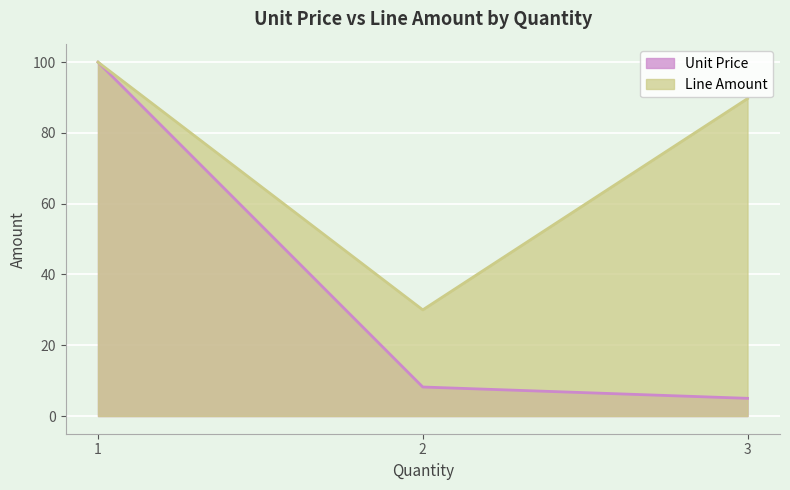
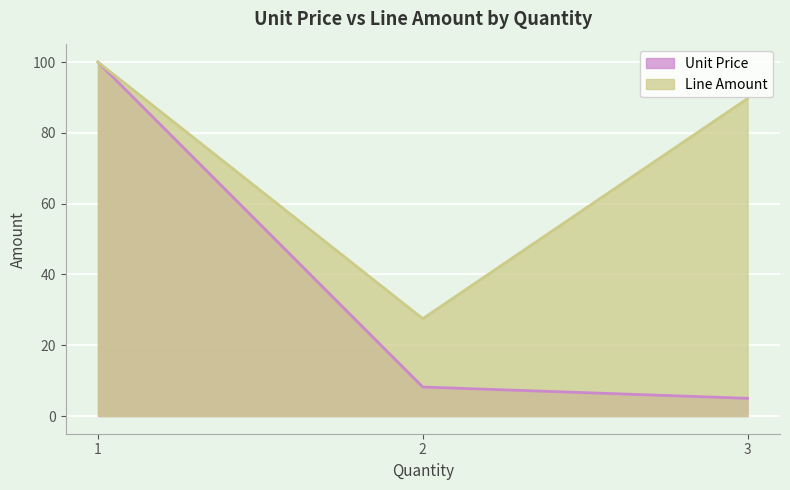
Line Amount, 2: 30 -> 28
